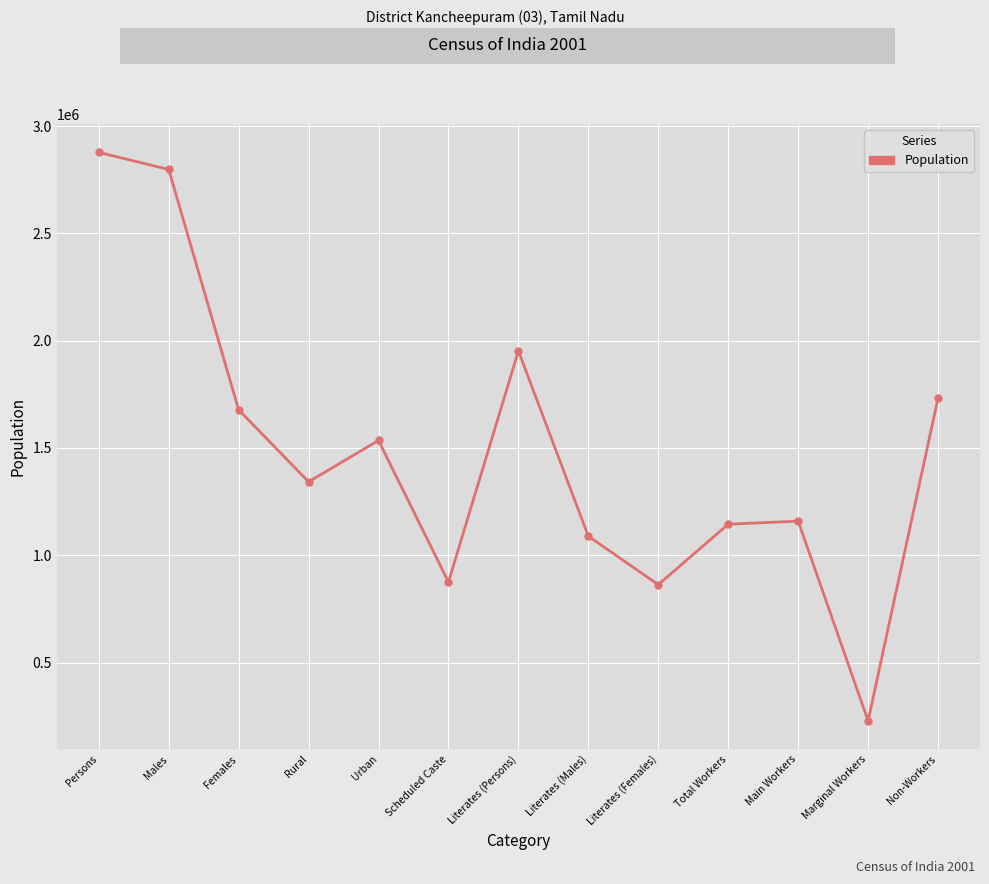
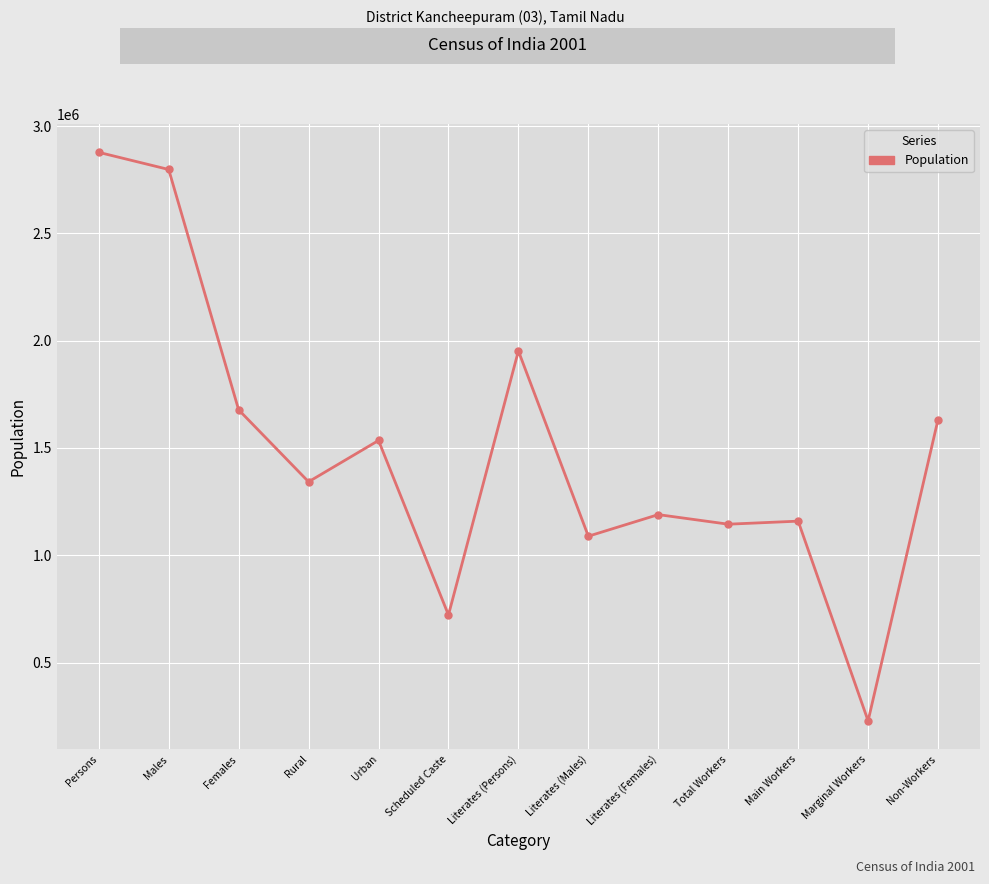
Scheduled Caste: 880000 -> 720000
Literates (Females): 860000 -> 1190000
Non-Workers: 1730000 -> 1630000
